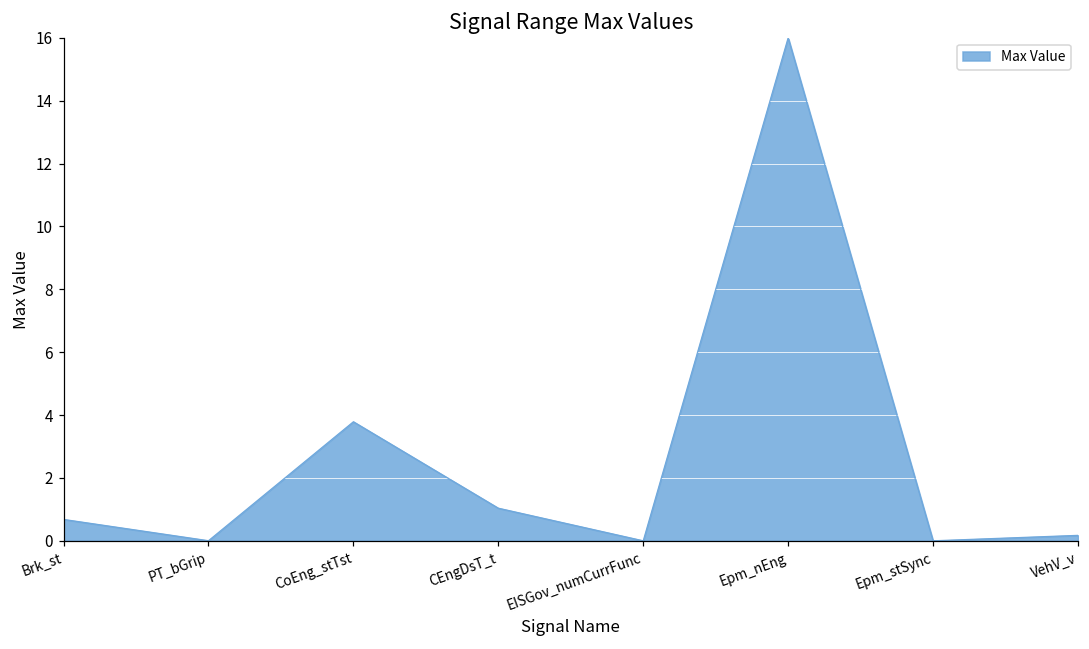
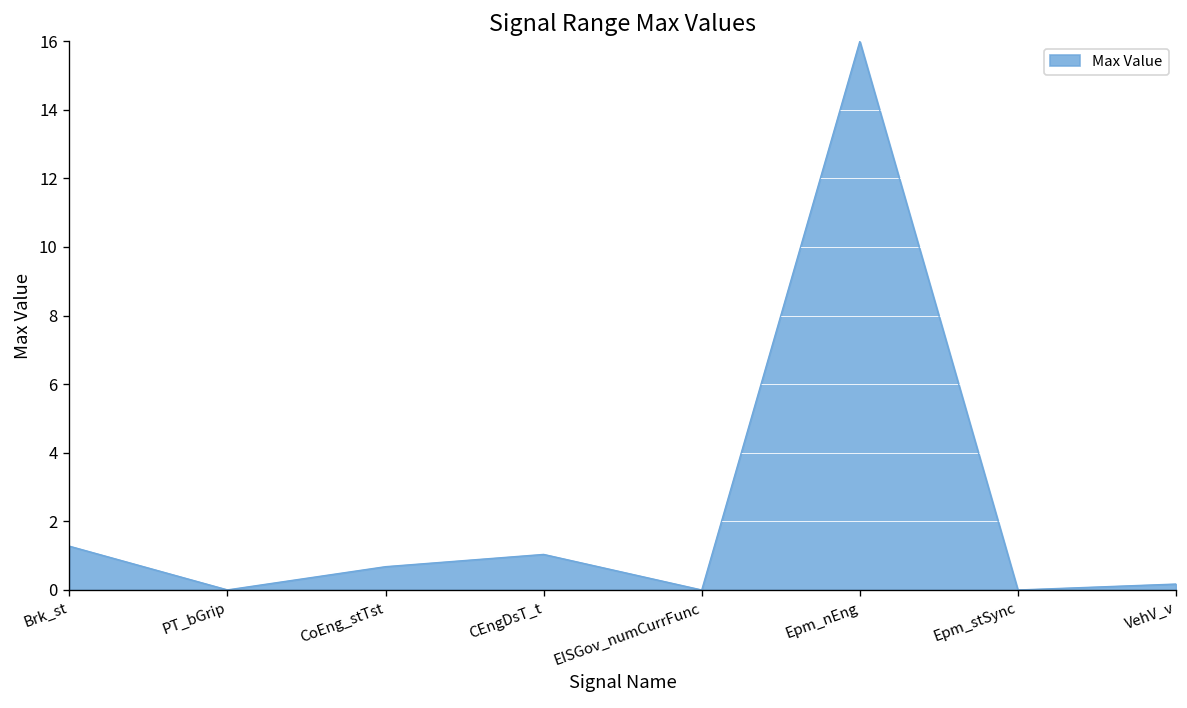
Brk_st: 0.7 -> 1.3
CoEng_stTst: 3.8 -> 0.7
